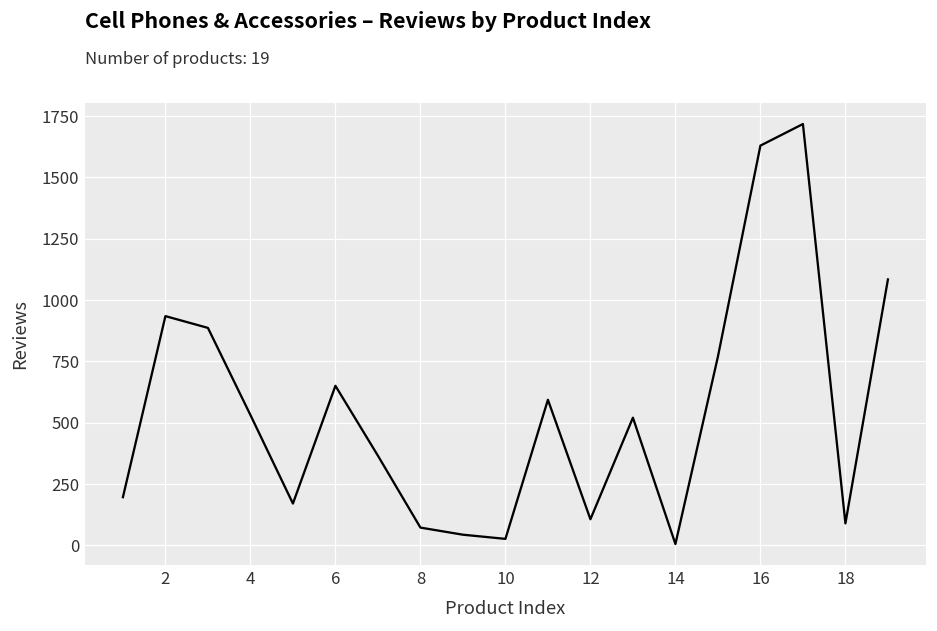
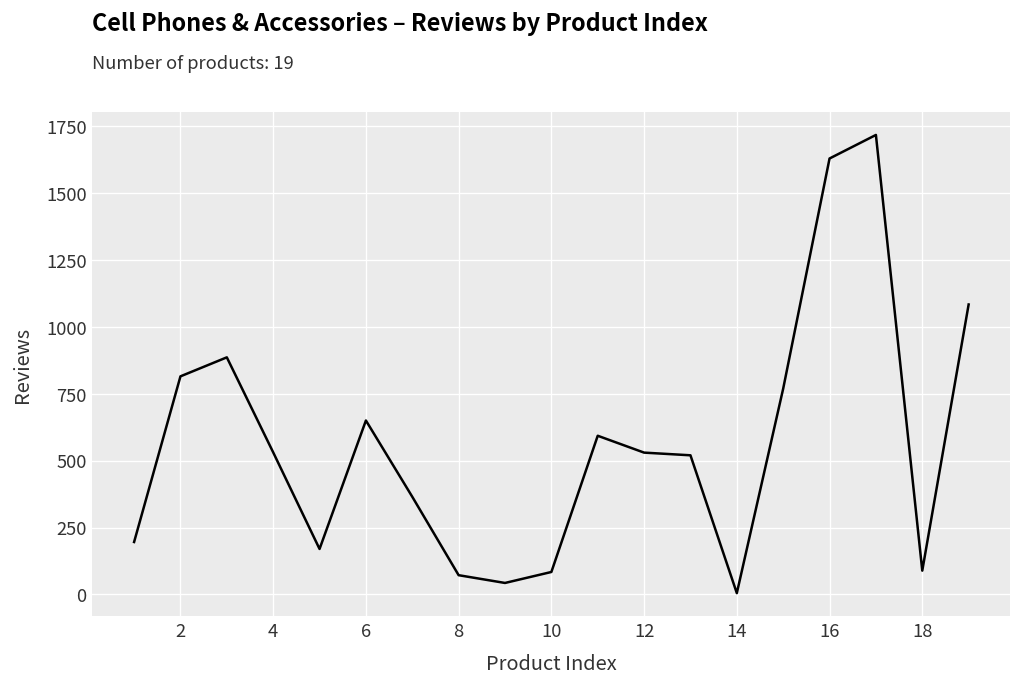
2: 930 -> 820
10: 30 -> 80
12: 110 -> 530
